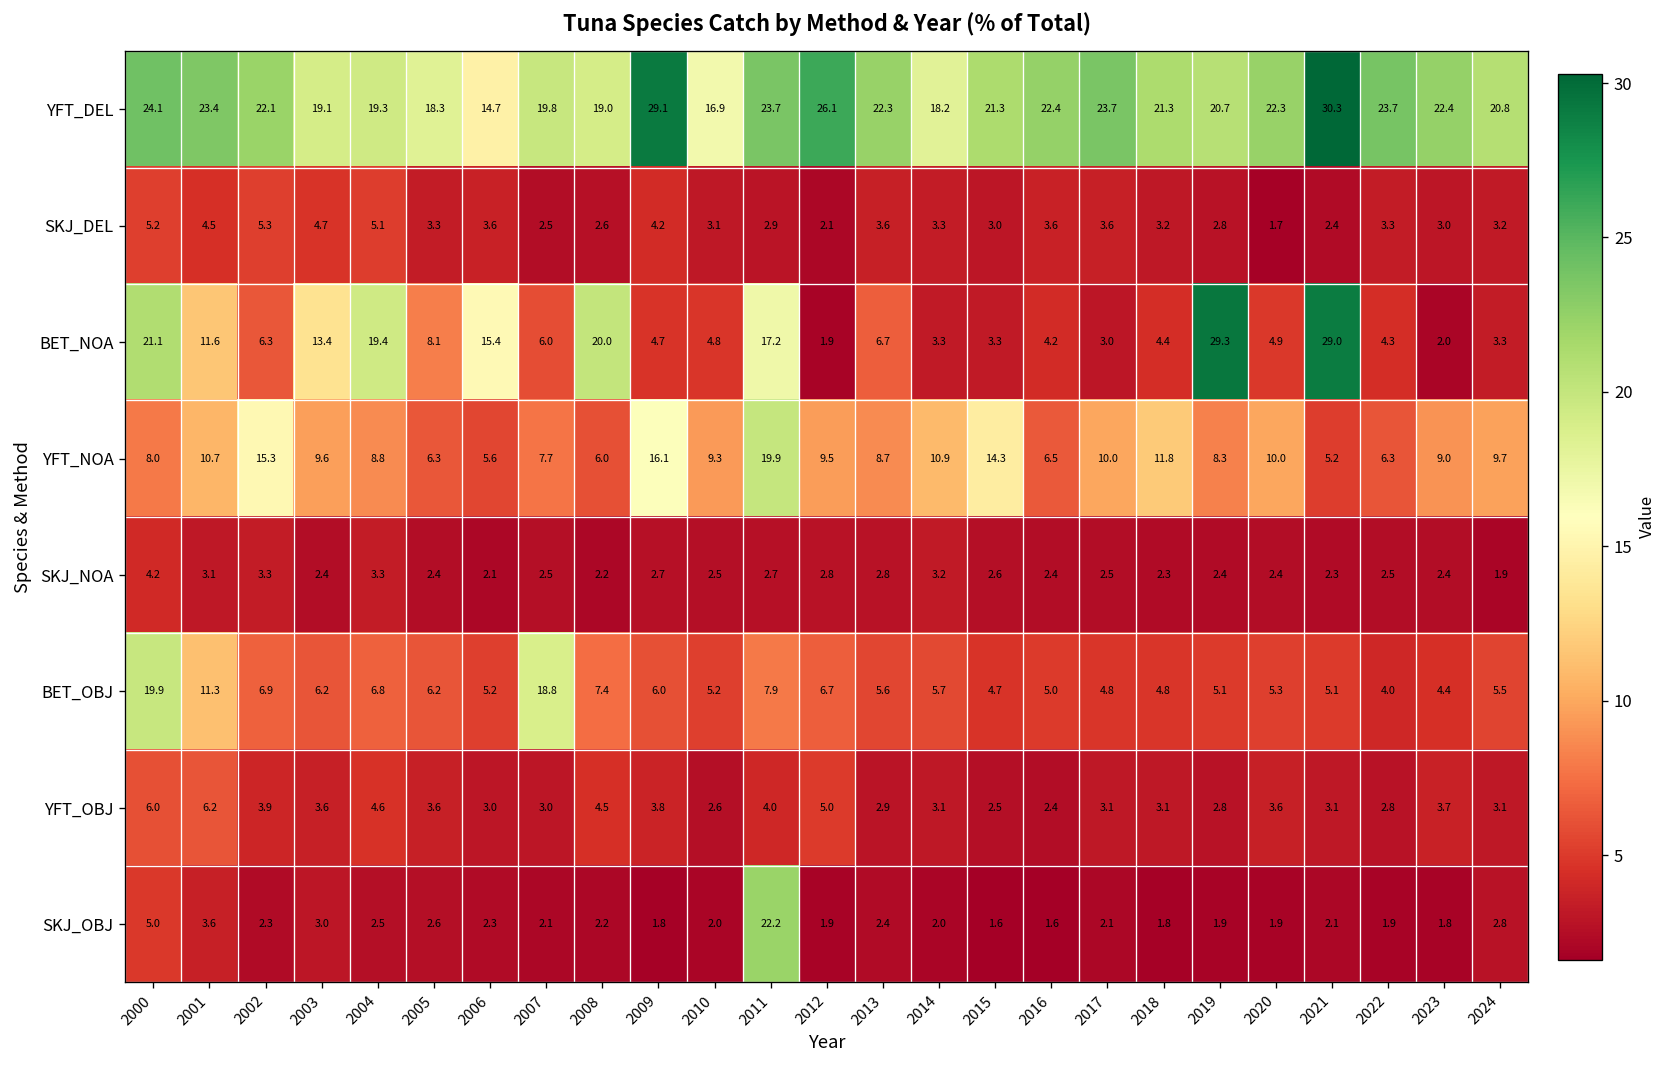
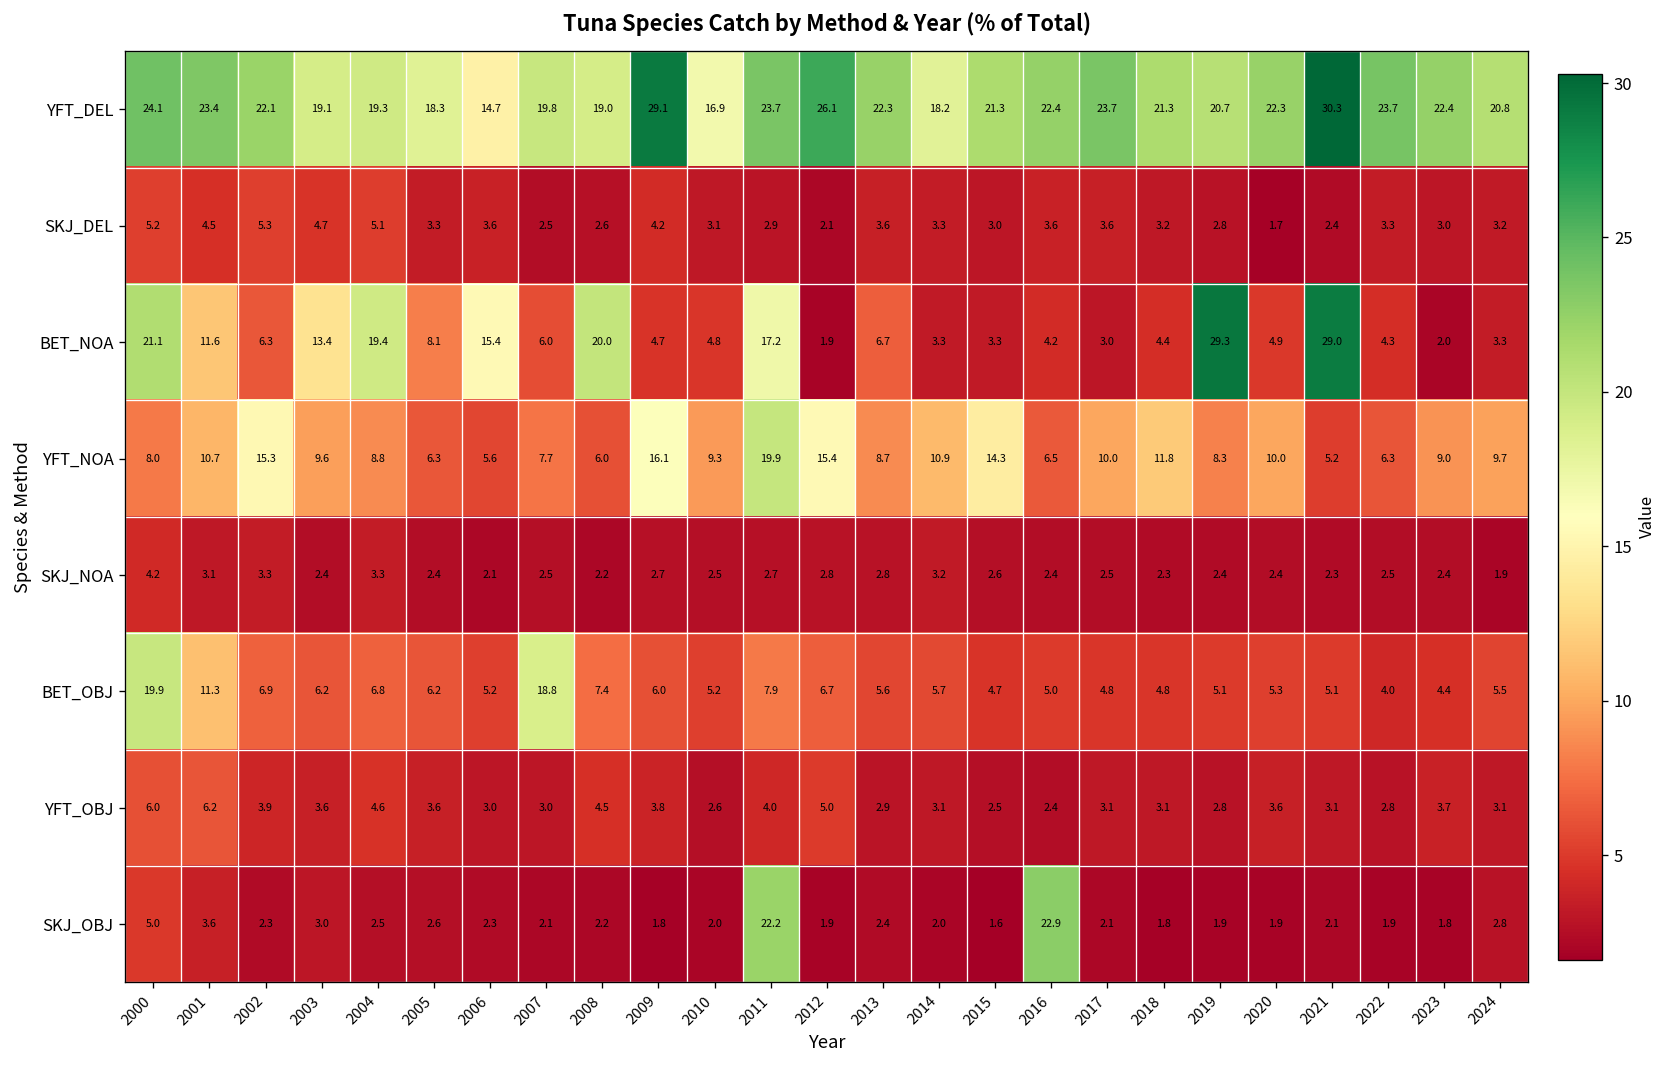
YFT_NOA, 2012: 9.5 -> 15.4
SKJ_OBJ, 2016: 1.6 -> 22.9
